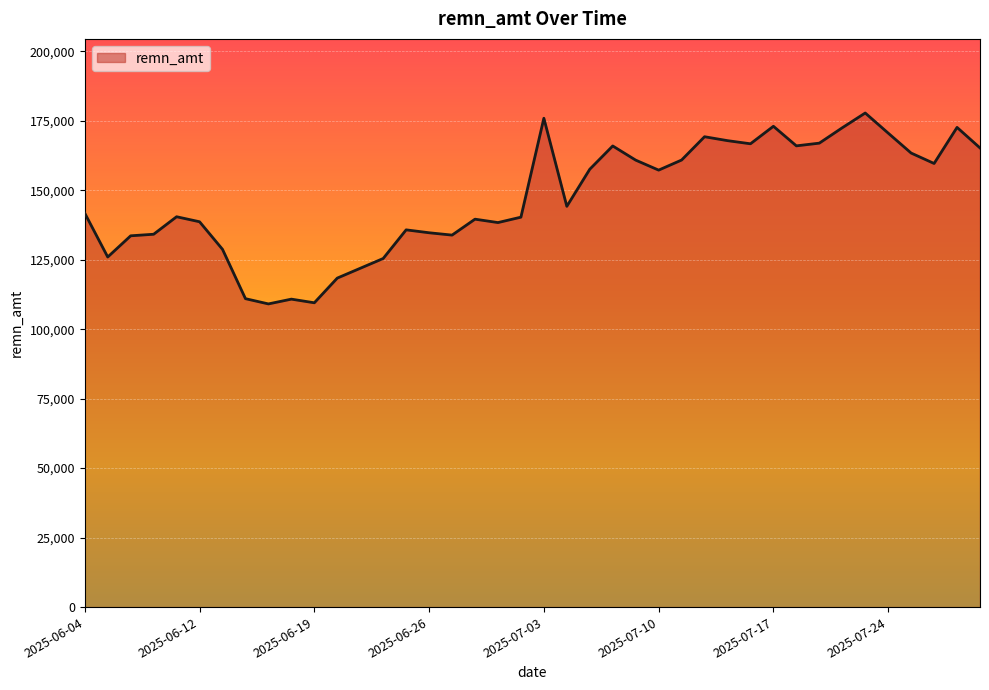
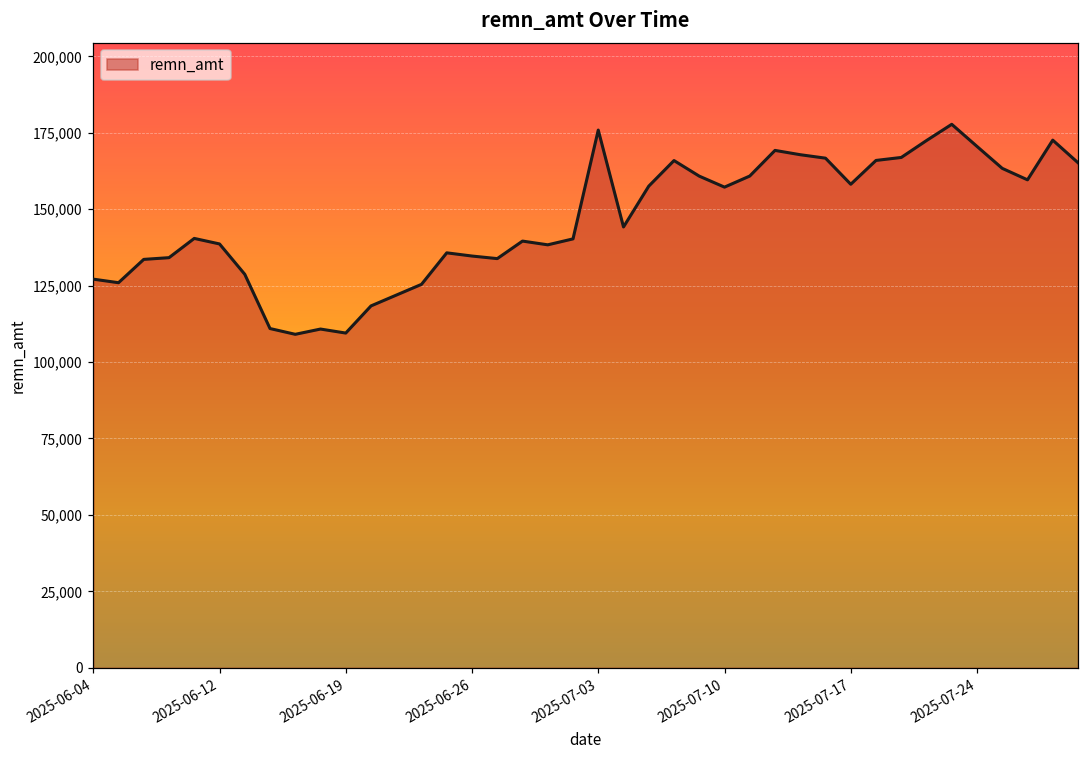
2025-06-04: 142,000 -> 127,000
2025-07-17: 173,000 -> 158,000
